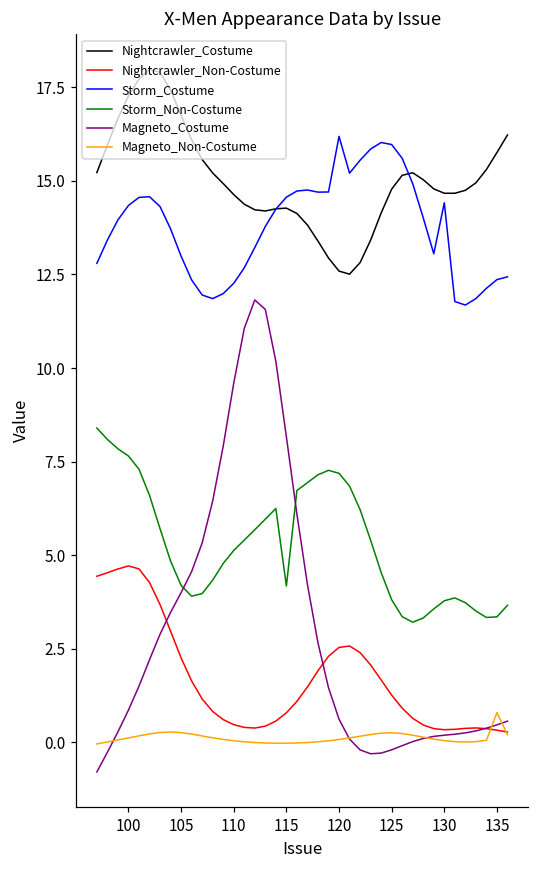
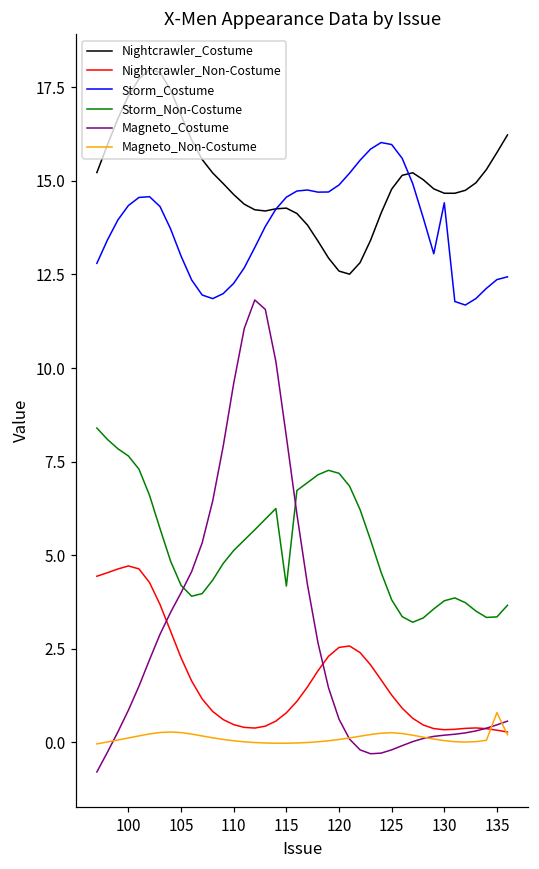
Storm_Costume, 120: 16.2 -> 14.9
